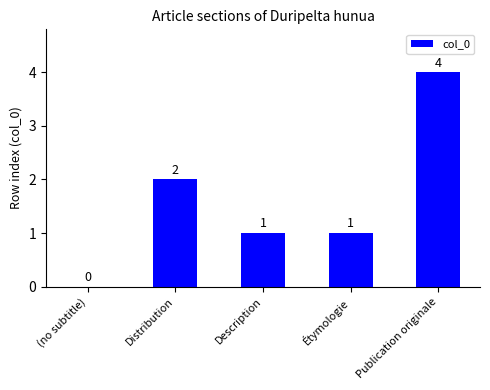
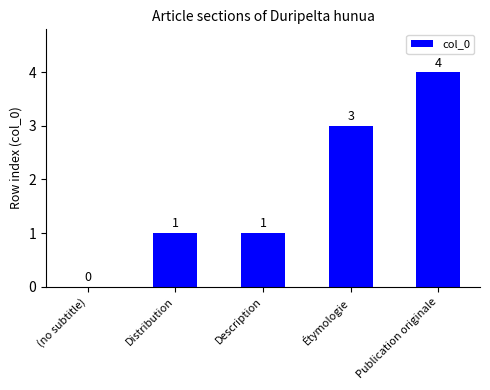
Distribution: 2 -> 1
Étymologie: 1 -> 3
